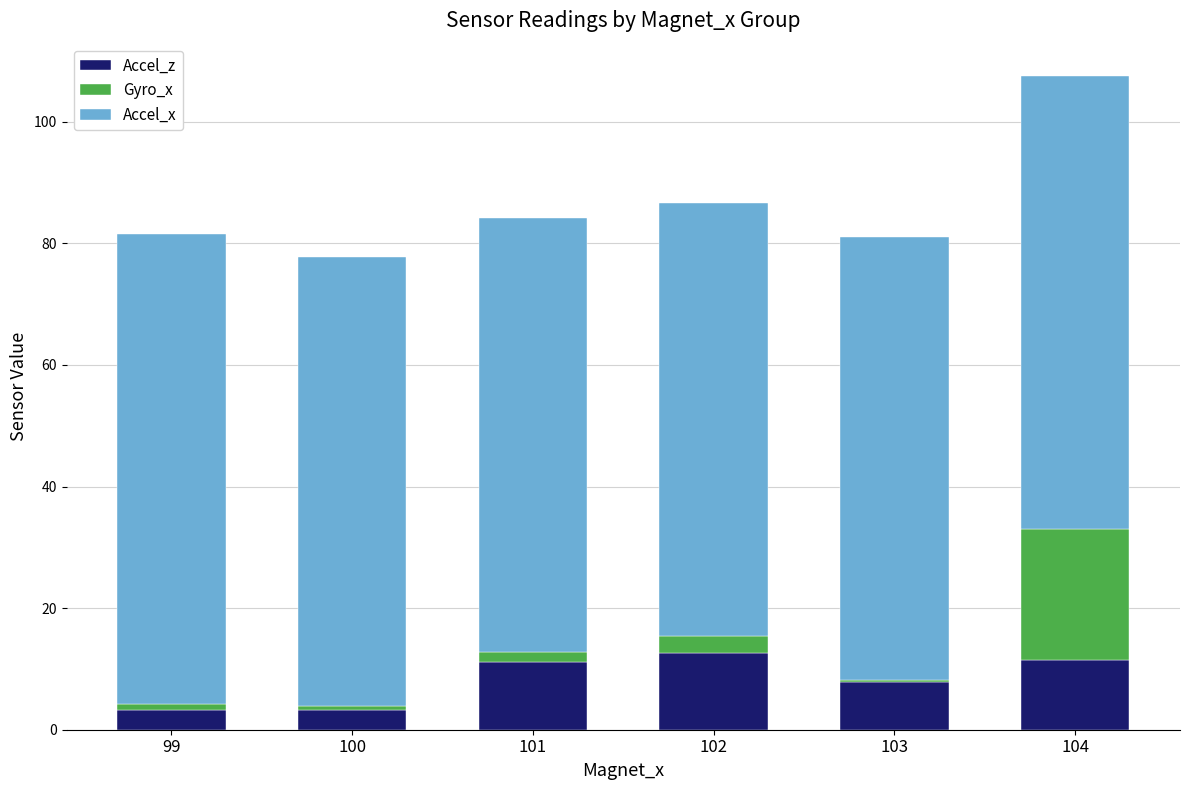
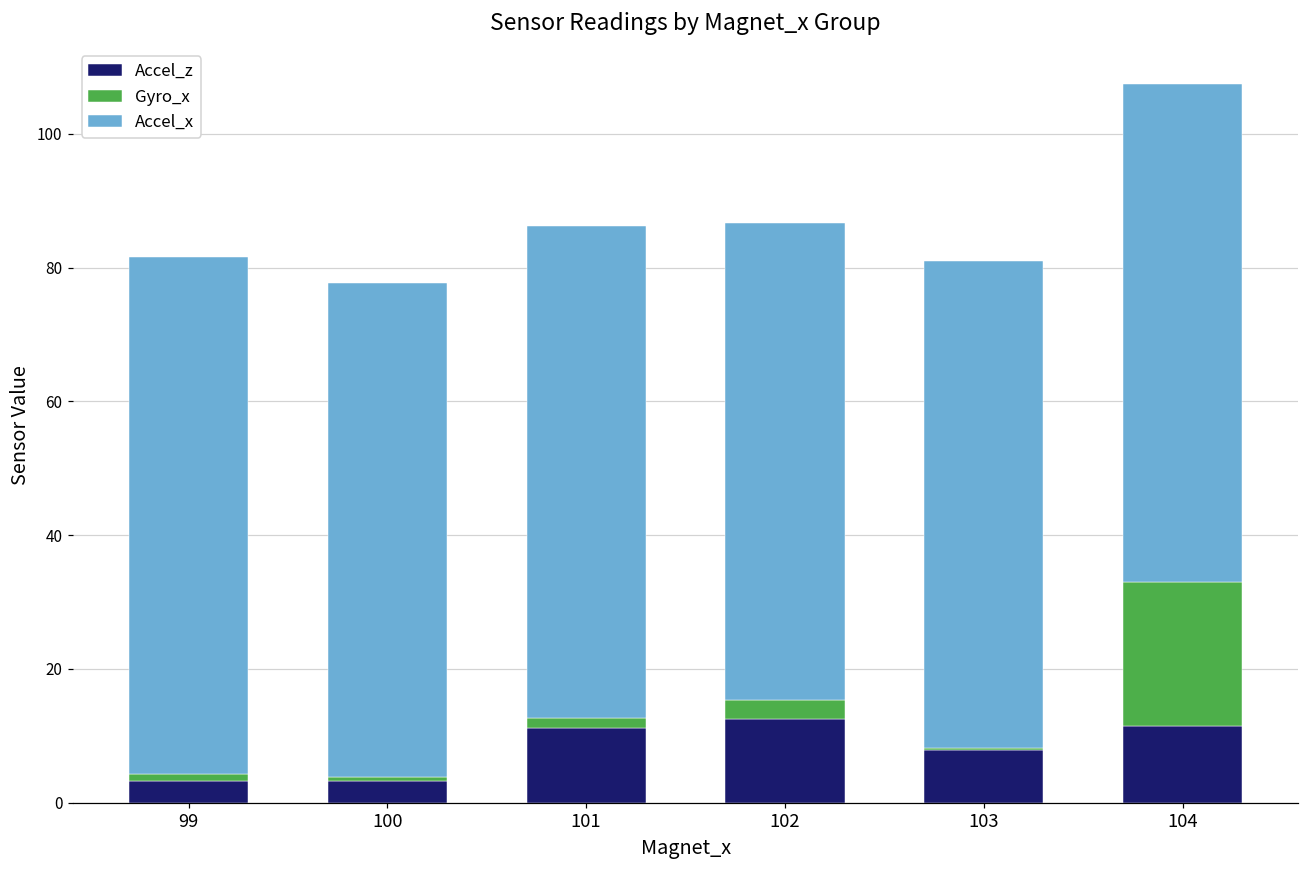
Accel_x, 101: 71 -> 74
